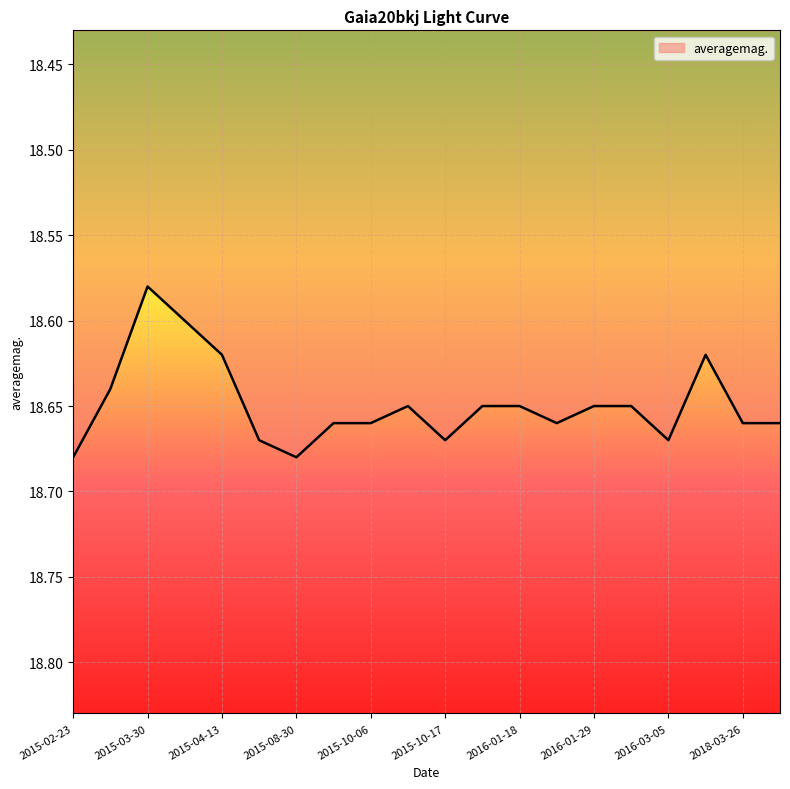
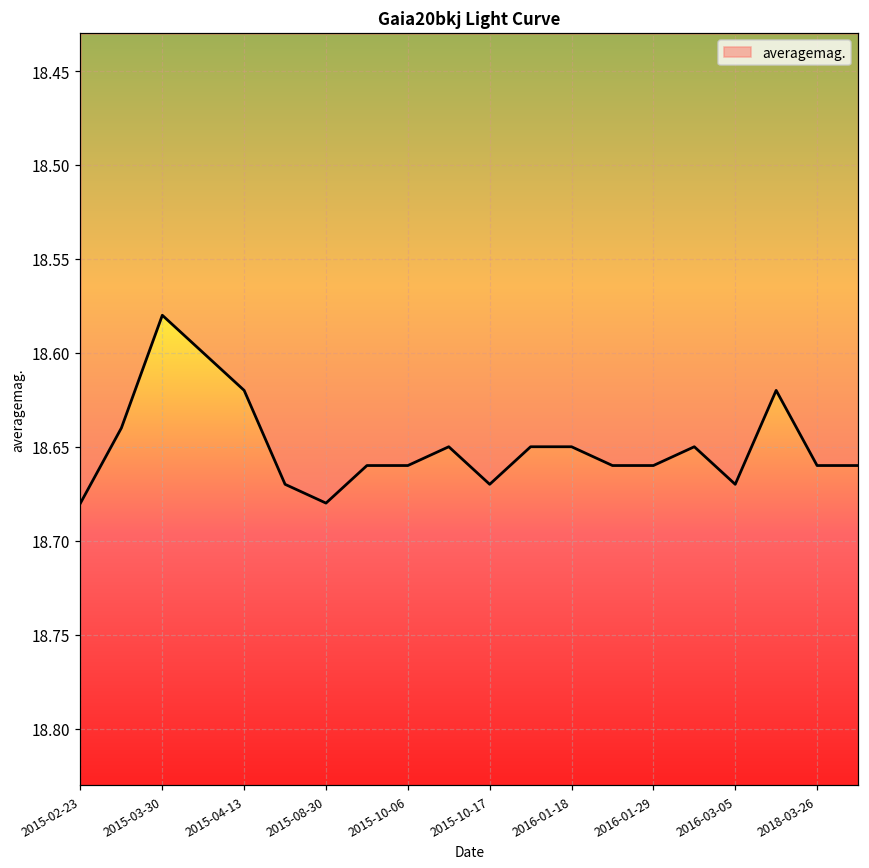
2016-01-29: 18.65 -> 18.66
